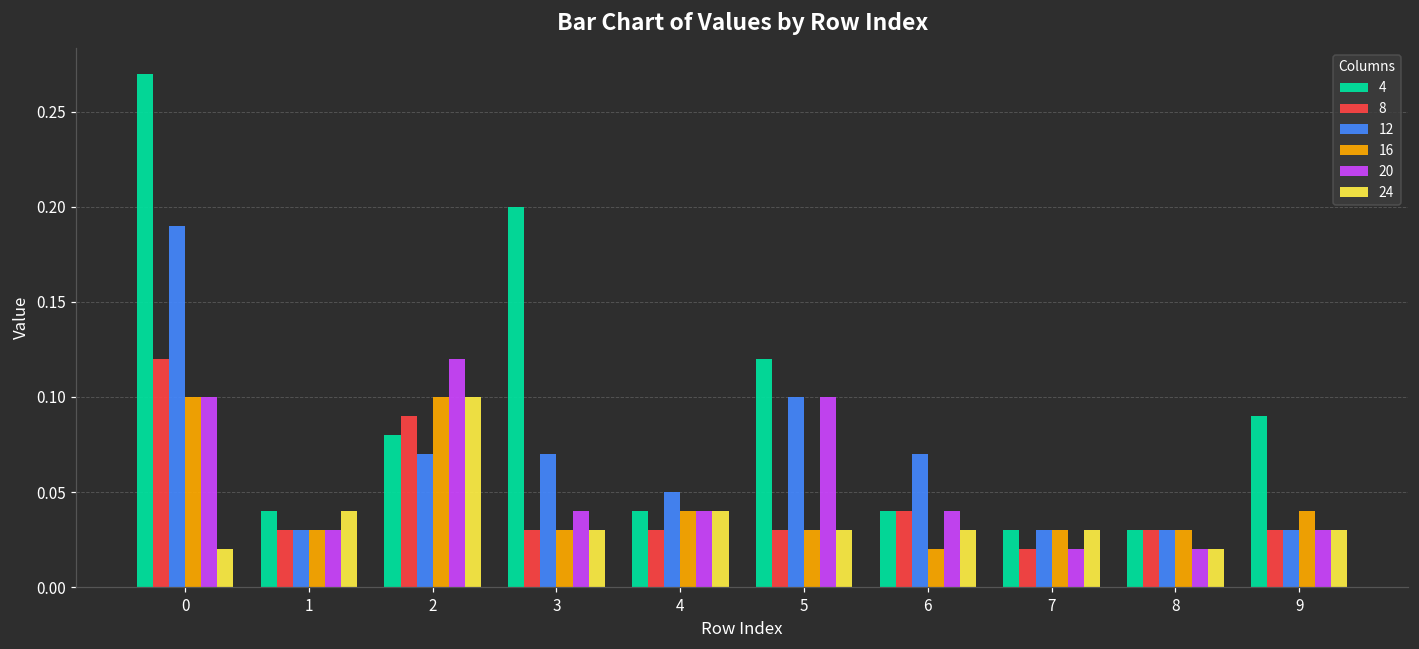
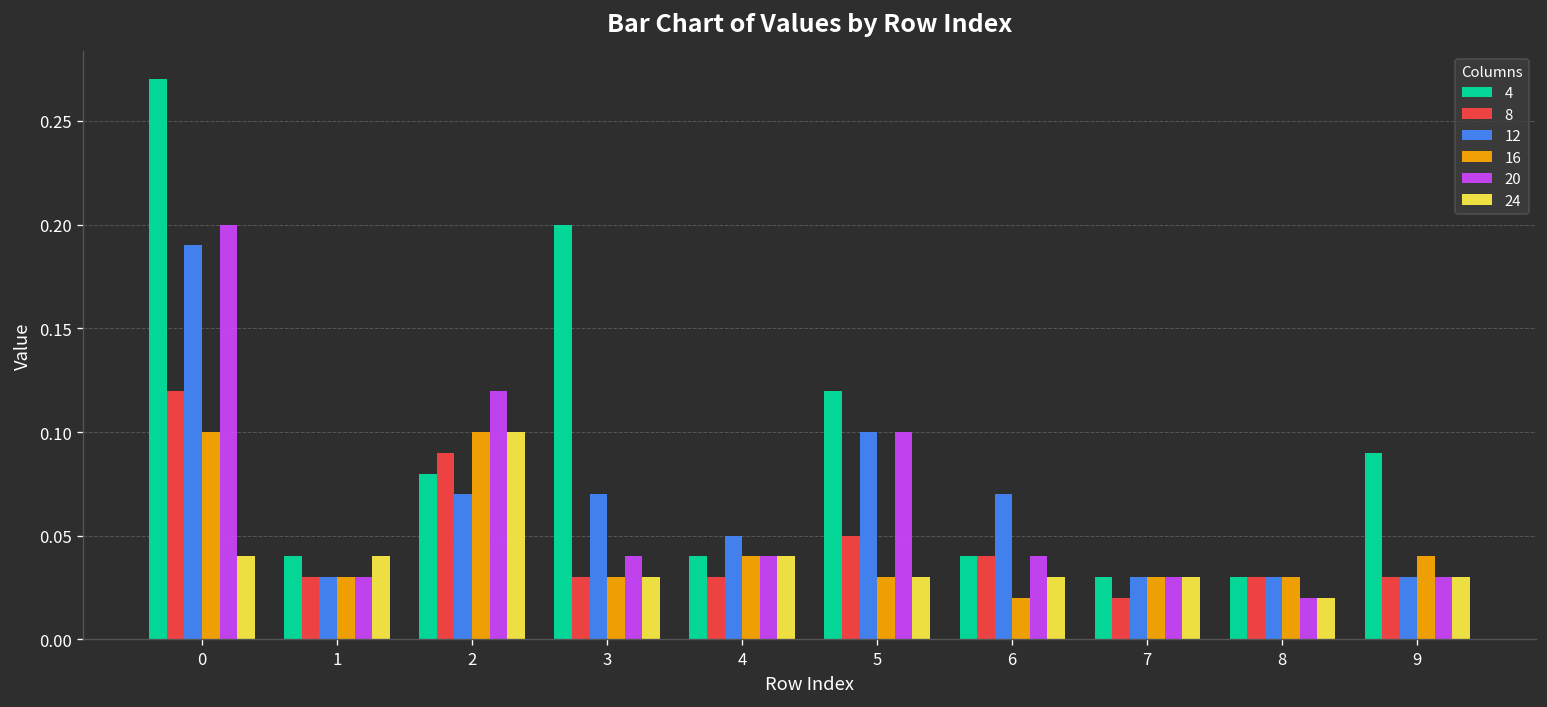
20, 0: 0.1 -> 0.2
24, 0: 0.02 -> 0.04
8, 5: 0.03 -> 0.05
20, 7: 0.02 -> 0.03
